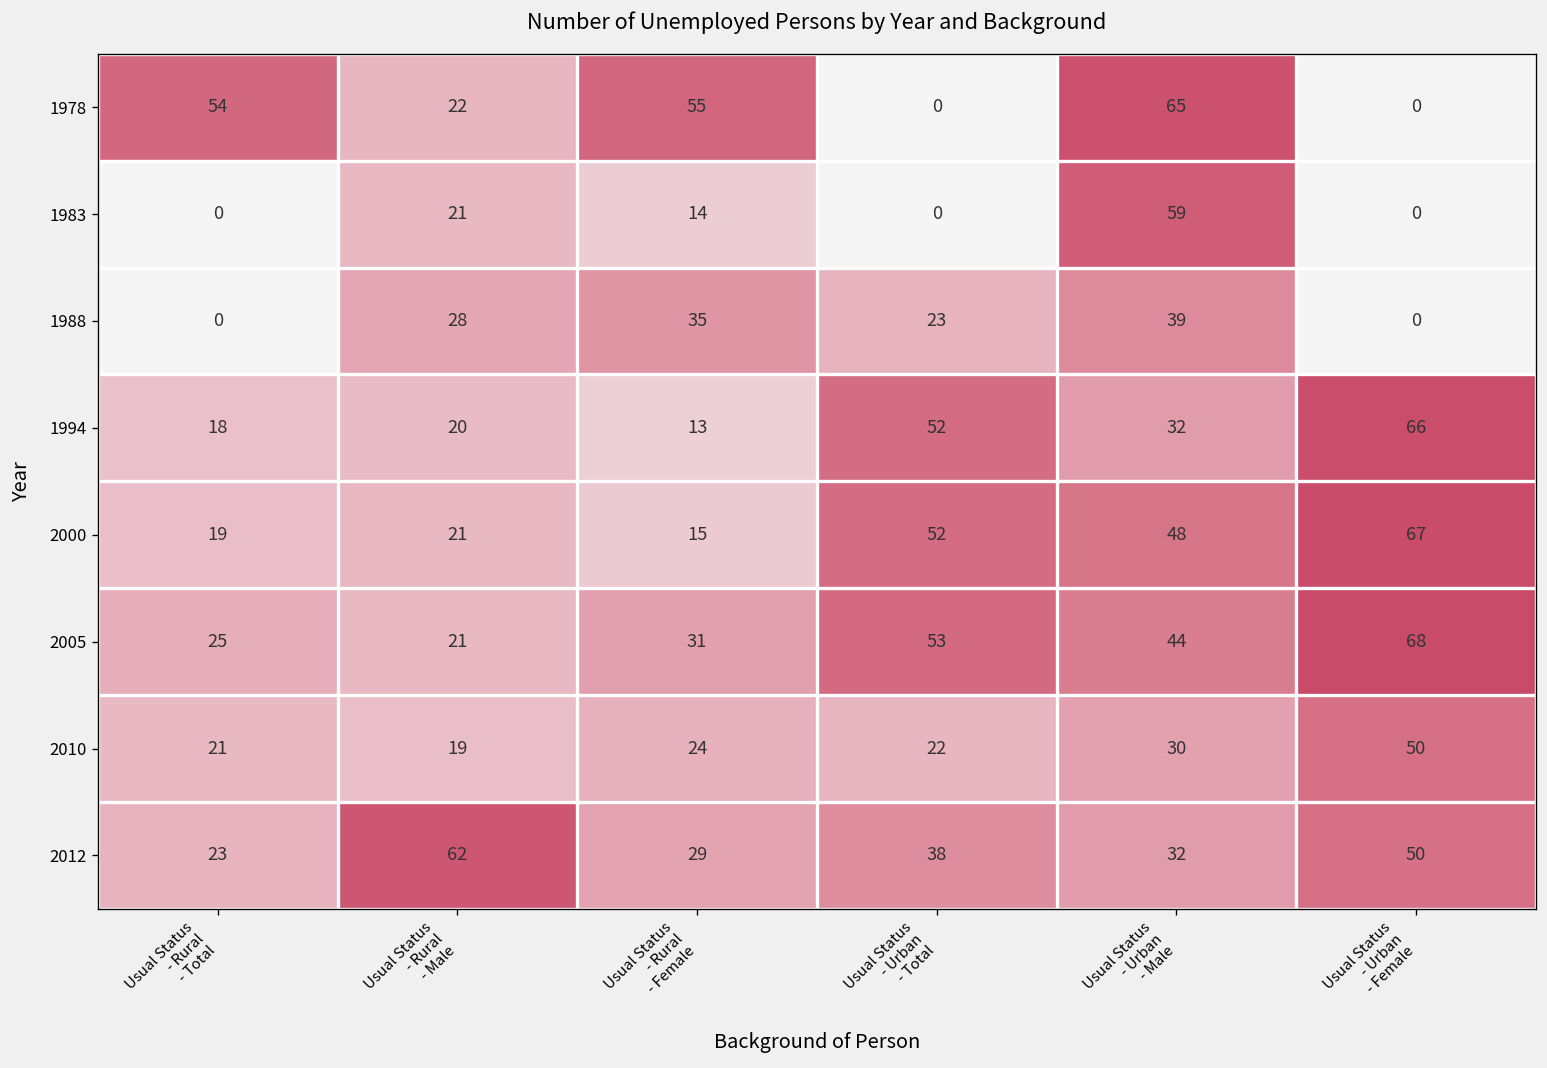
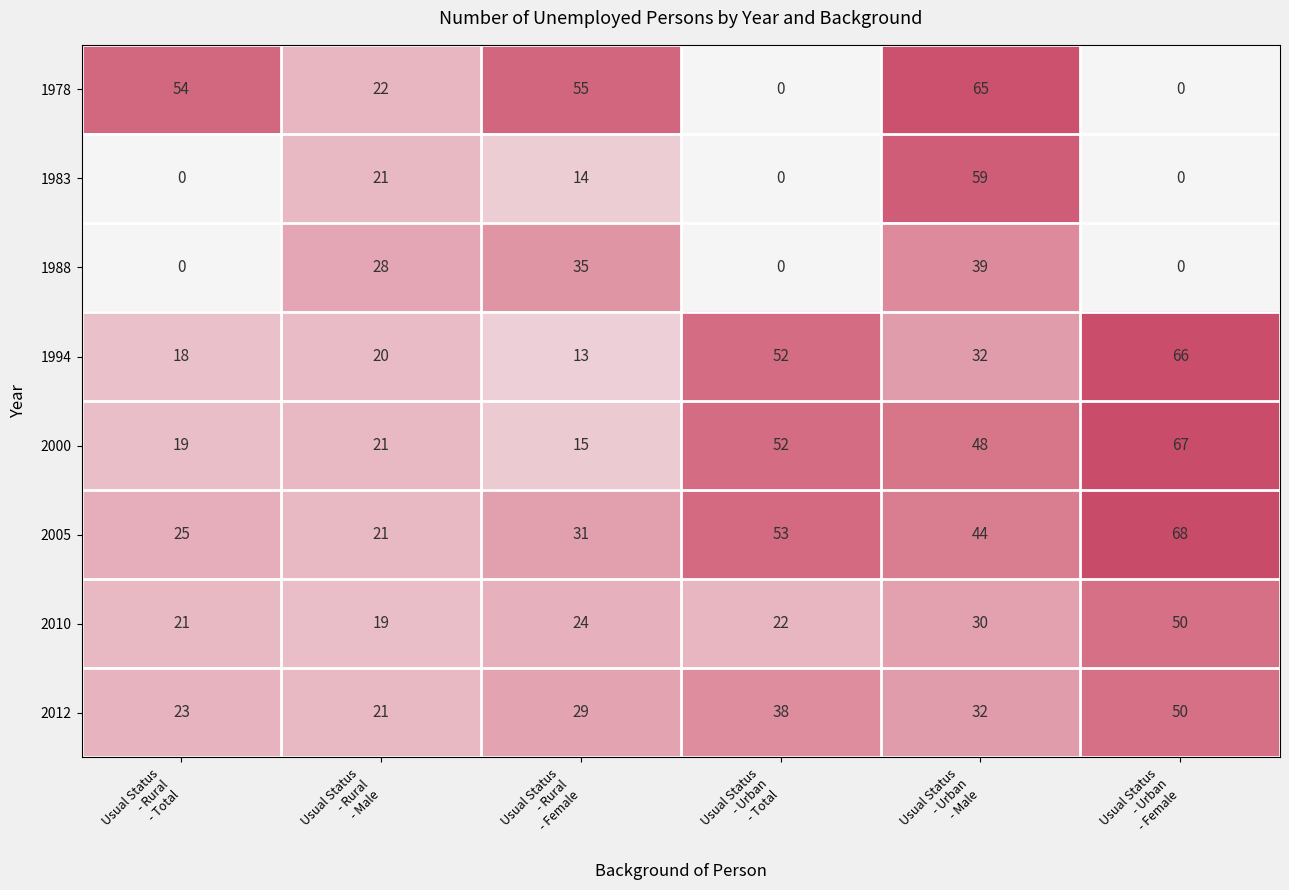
1988, Usual Status - Urban - Total: 23 -> 0
2012, Usual Status - Rural - Male: 62 -> 21
